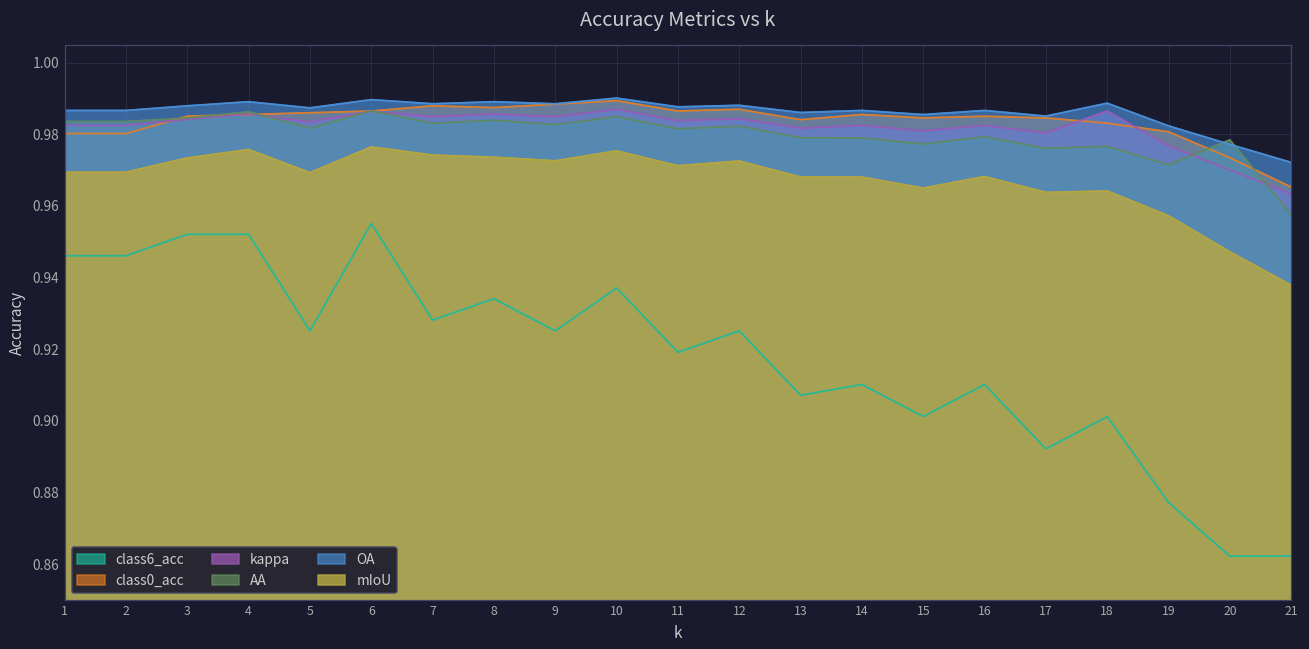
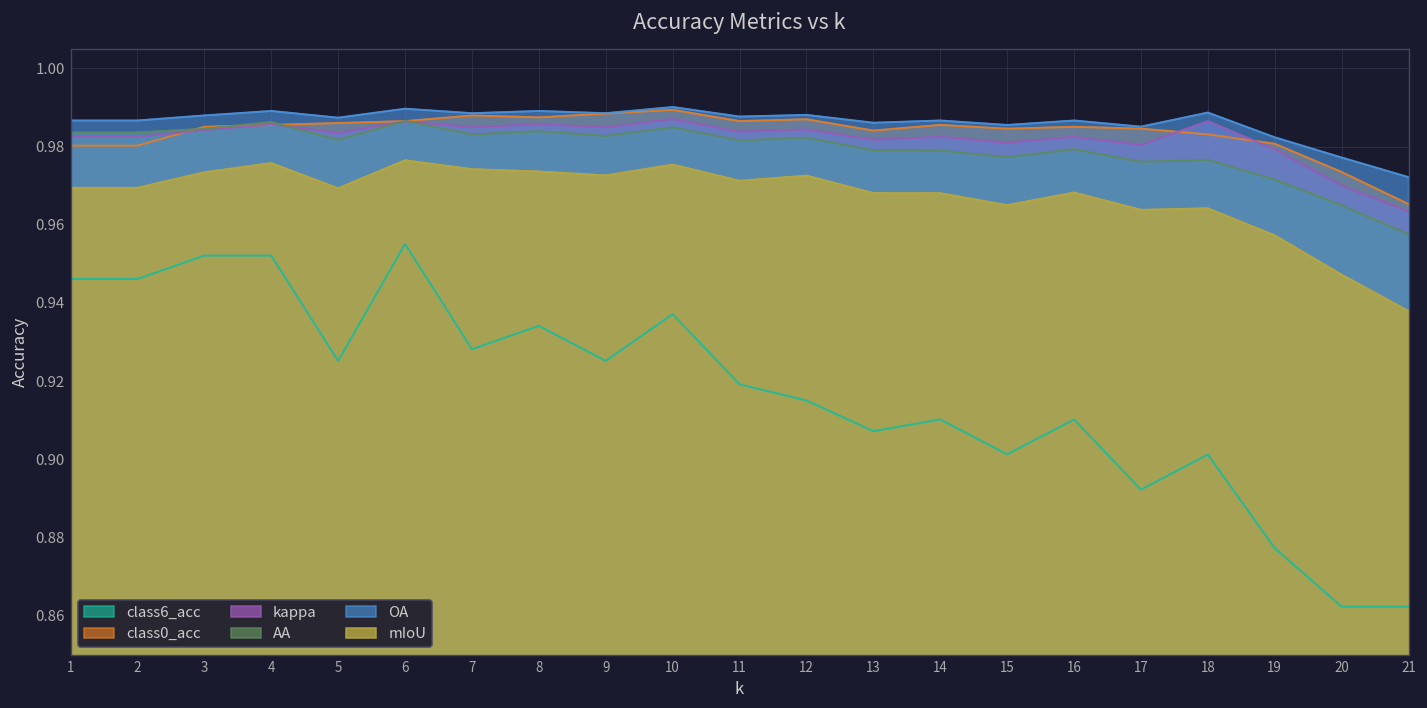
class6_acc, 12: 0.925 -> 0.915
kappa, 19: 0.977 -> 0.979
AA, 20: 0.978 -> 0.965
